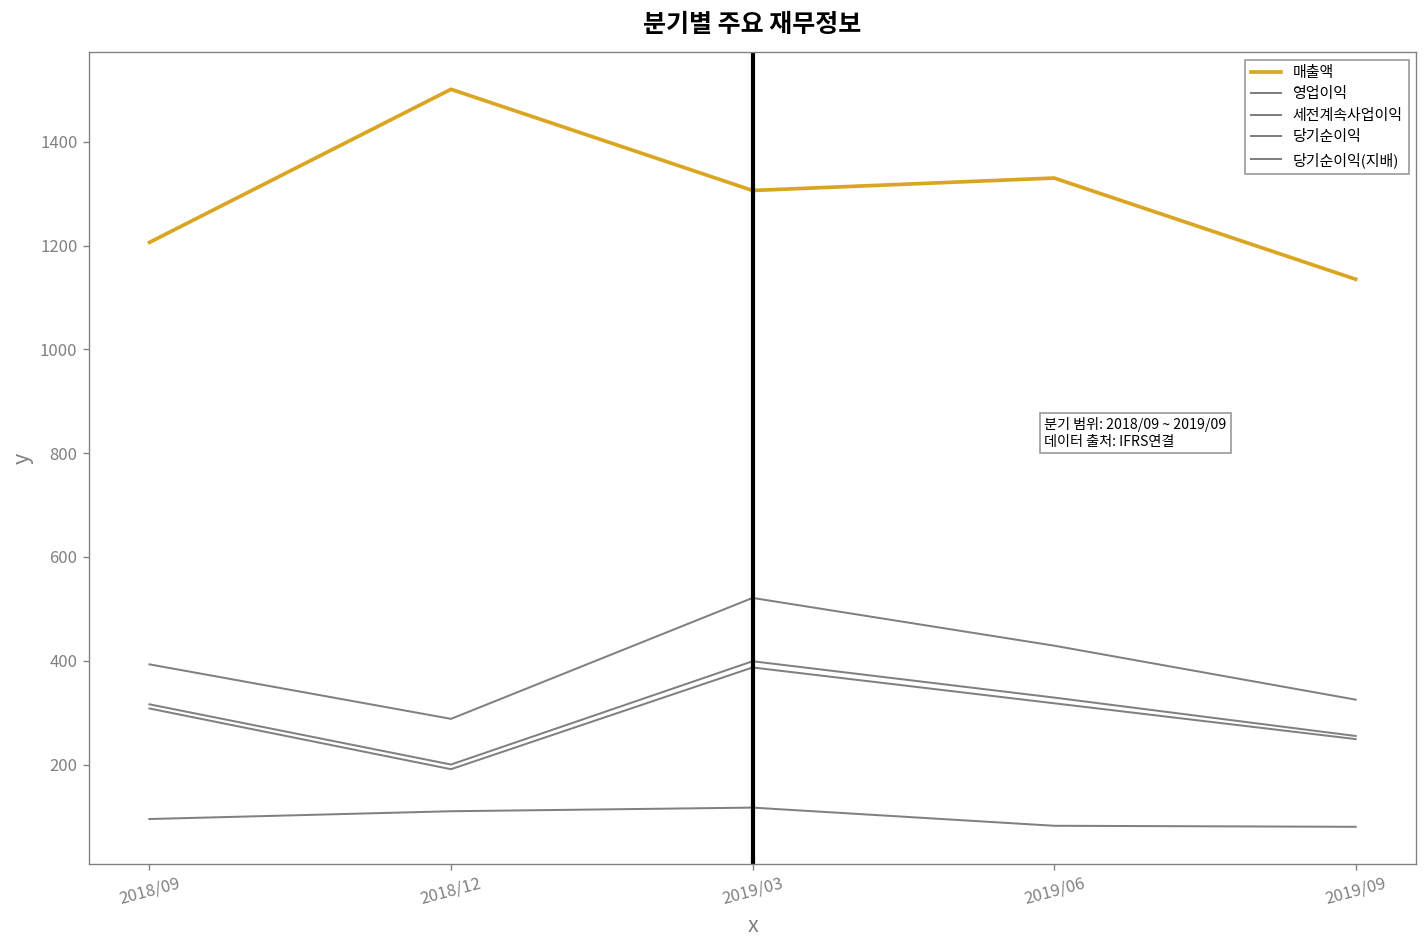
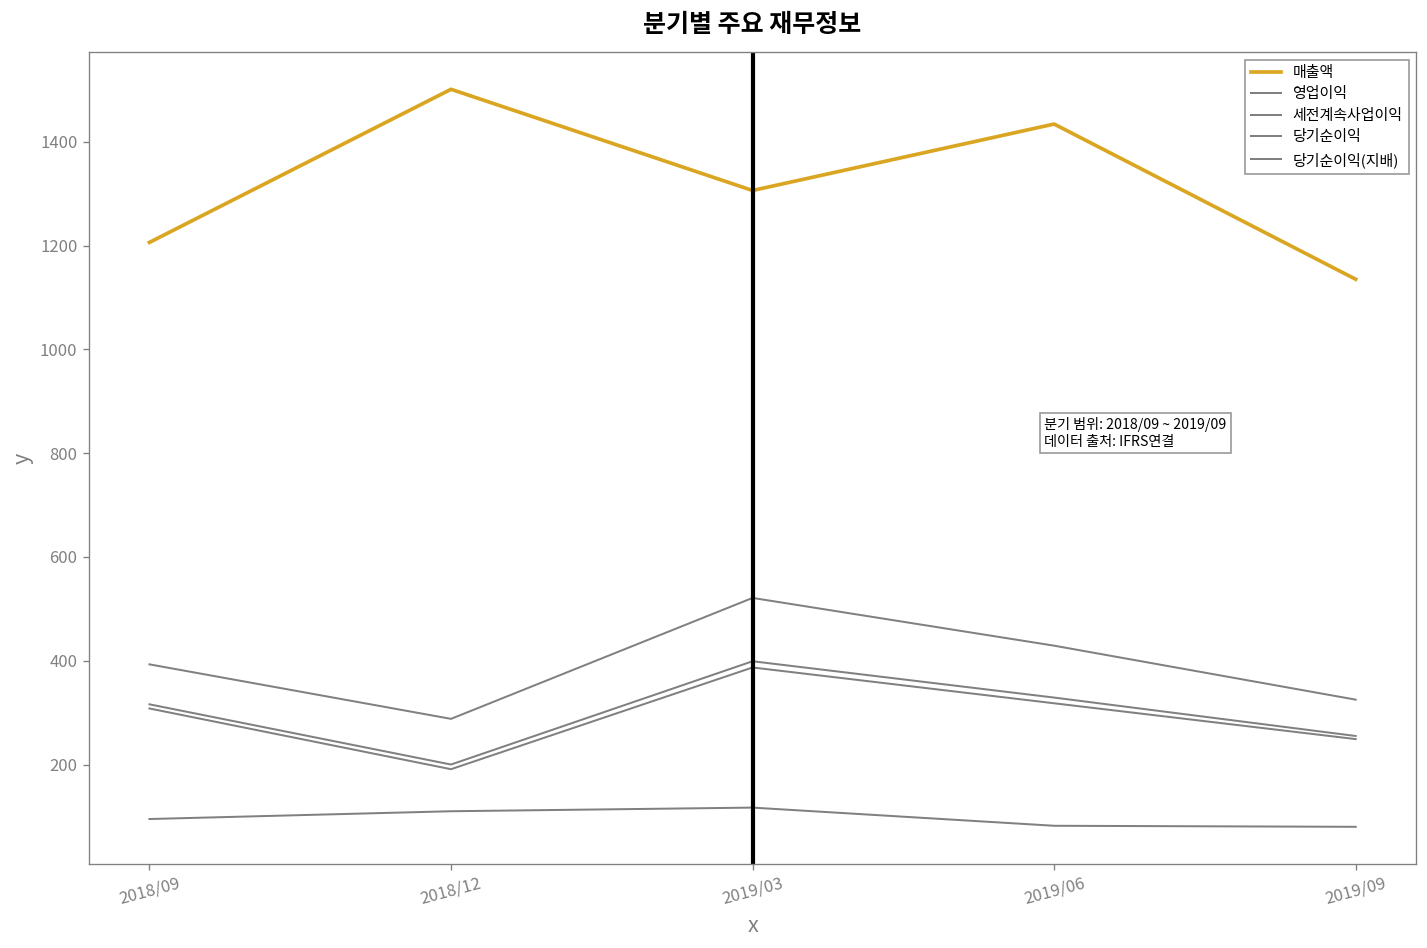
매출액, 2019/06: 1330 -> 1430
